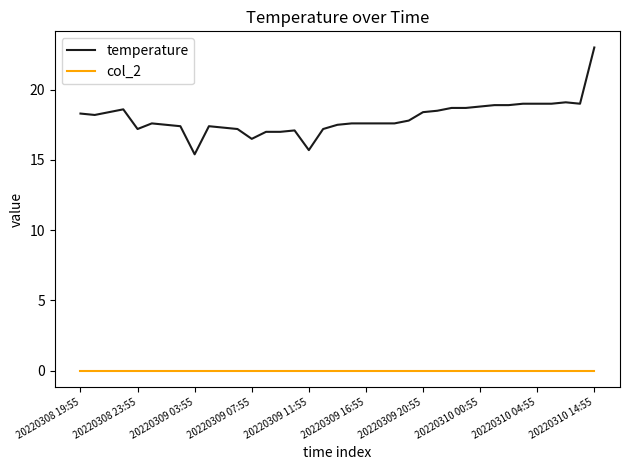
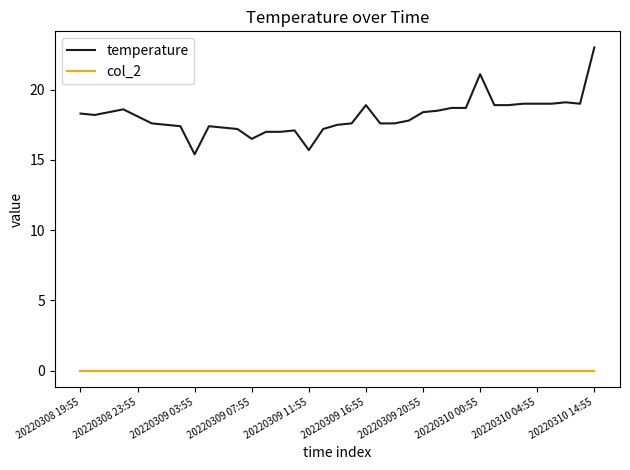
temperature, 20220308 23:55: 17.2 -> 18.1
temperature, 20220309 16:55: 17.6 -> 18.9
temperature, 20220310 00:55: 18.8 -> 21.1
